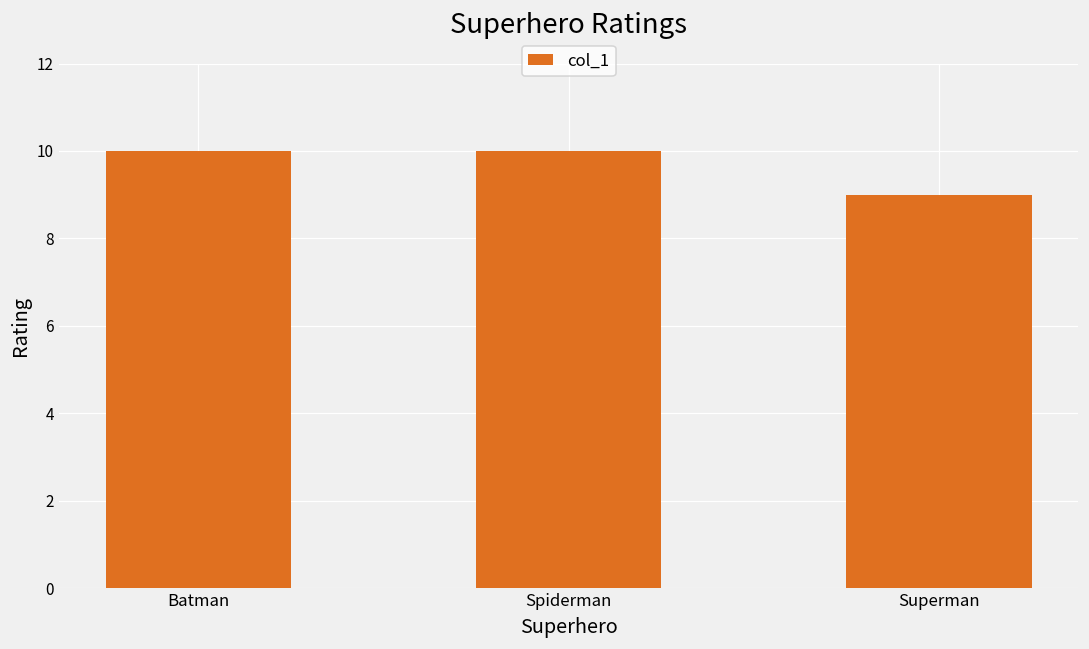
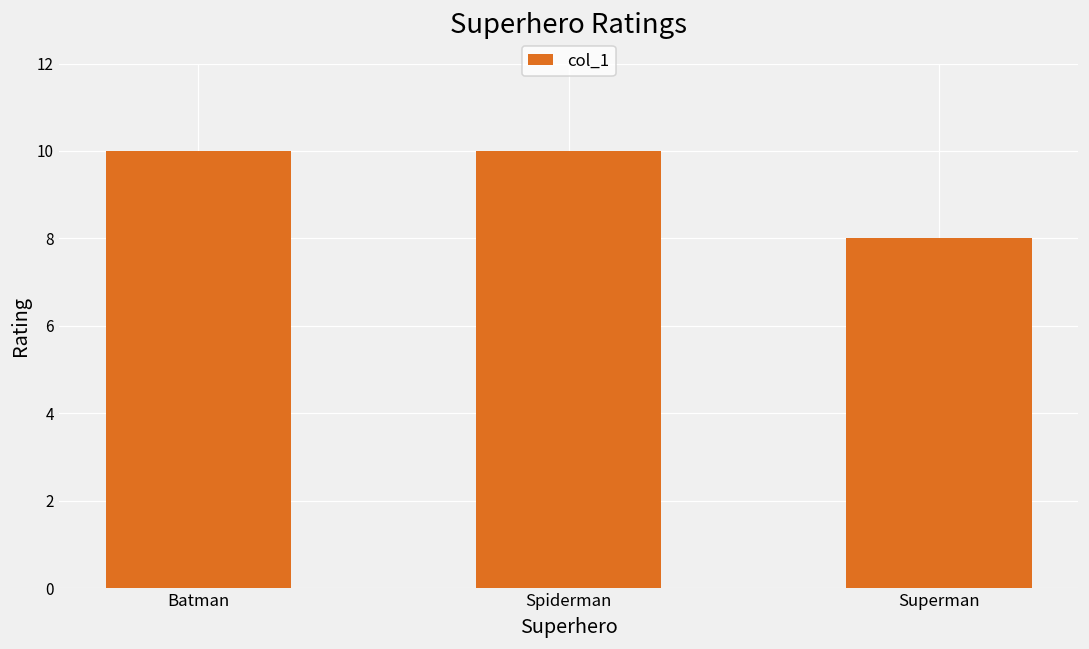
Superman: 9 -> 8
